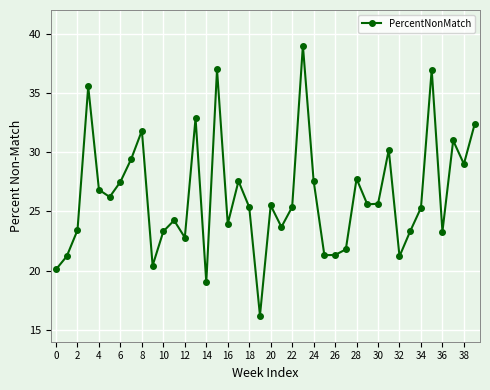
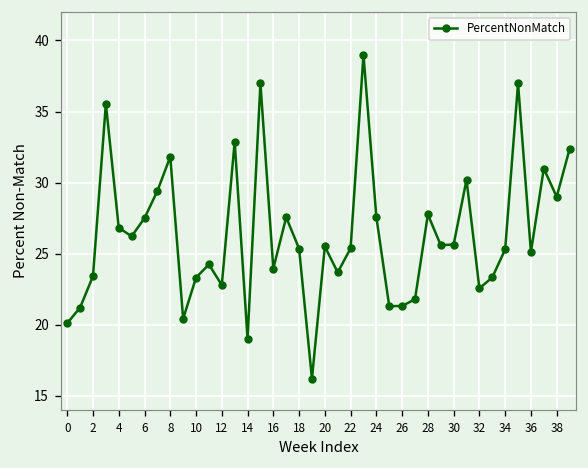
32: 21.2 -> 22.6
36: 23.3 -> 25.1
